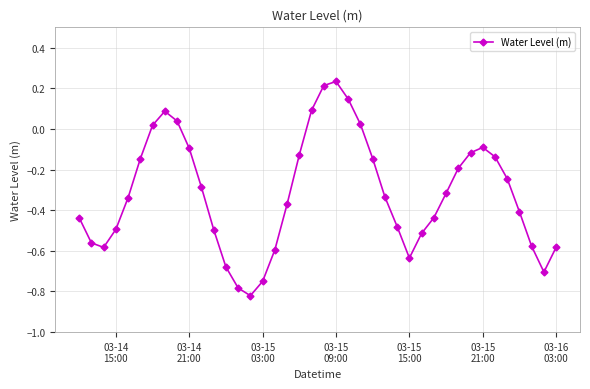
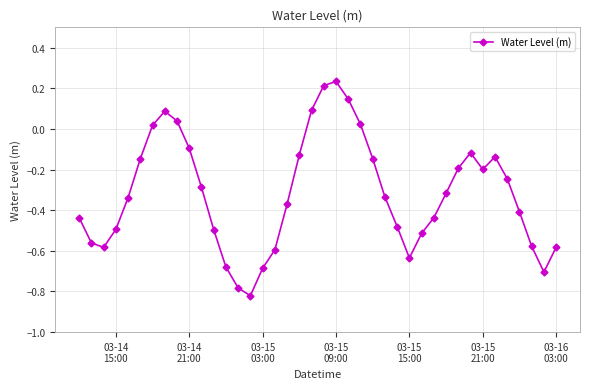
03-15 03:00: -0.75 -> -0.69
03-15 21:00: -0.09 -> -0.20
